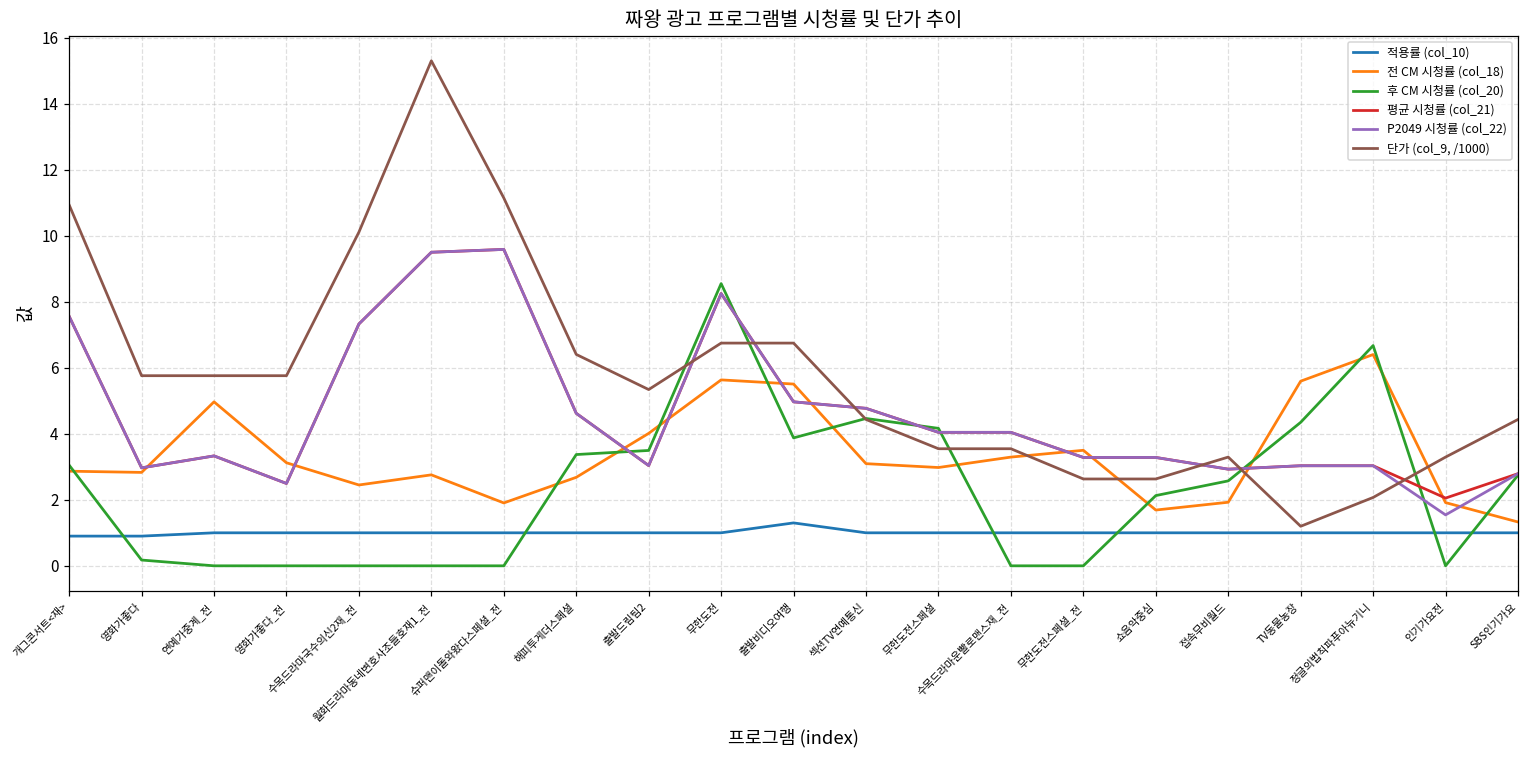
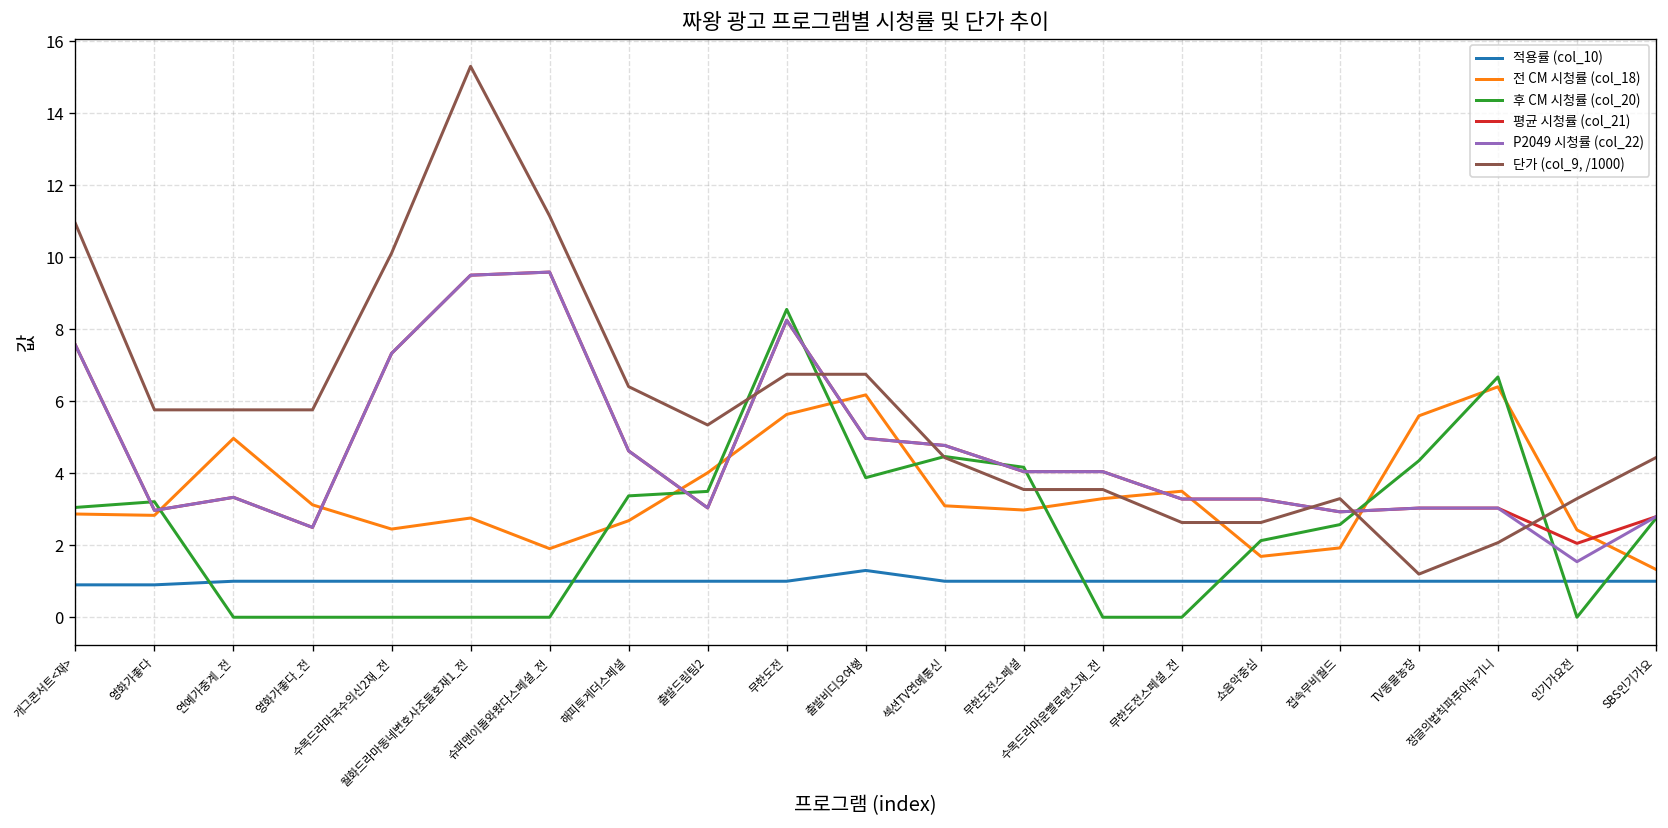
후 CM 시청률 (col_20), 영화가좋다: 0.2 -> 3.2
전 CM 시청률 (col_18), 출발비디오여행: 5.5 -> 6.2
전 CM 시청률 (col_18), 인기가요전: 1.9 -> 2.4
